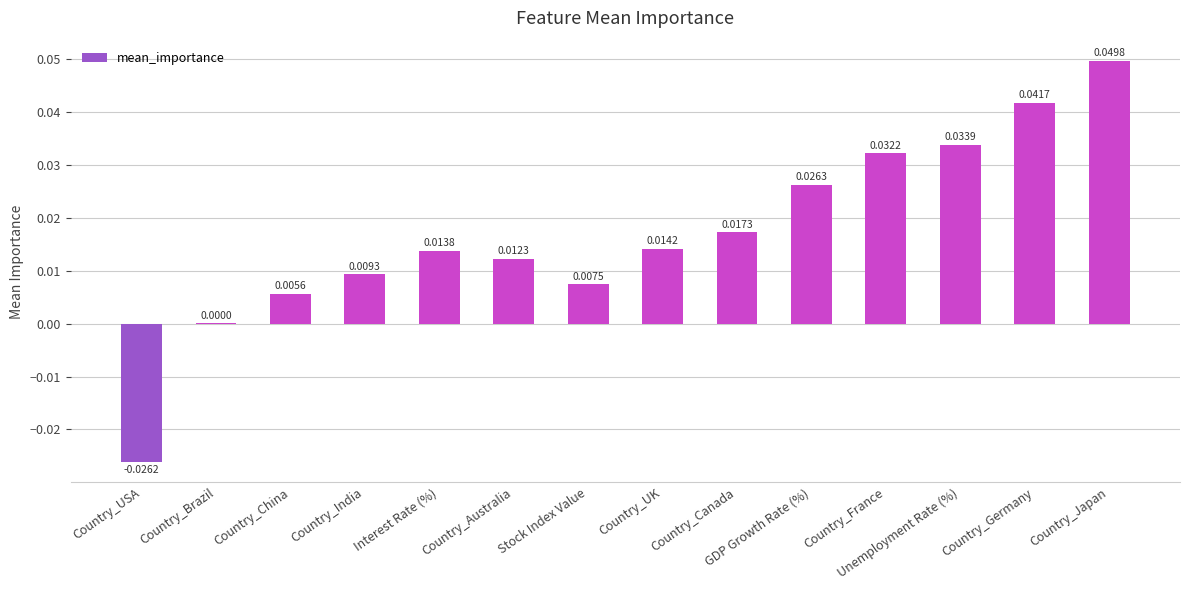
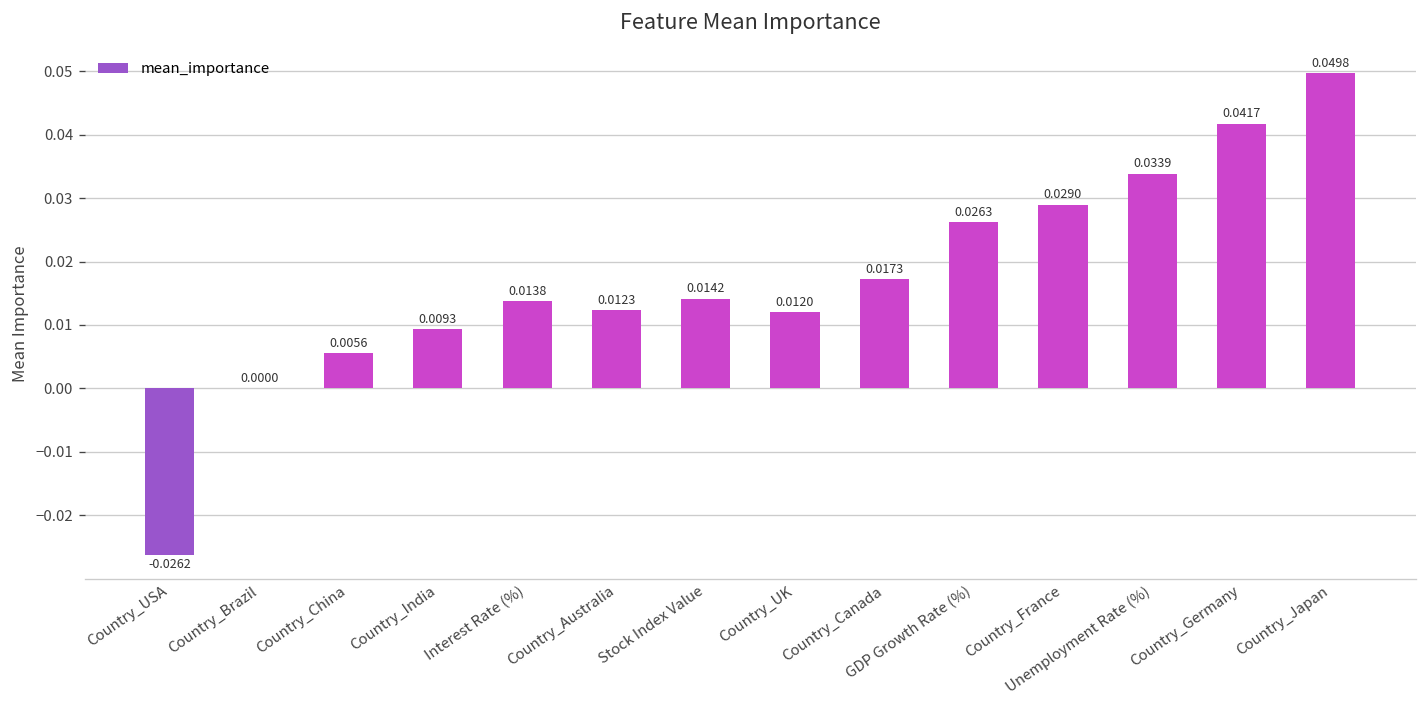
Stock Index Value: 0.0075 -> 0.0142
Country_UK: 0.0142 -> 0.0120
Country_France: 0.0322 -> 0.0290
